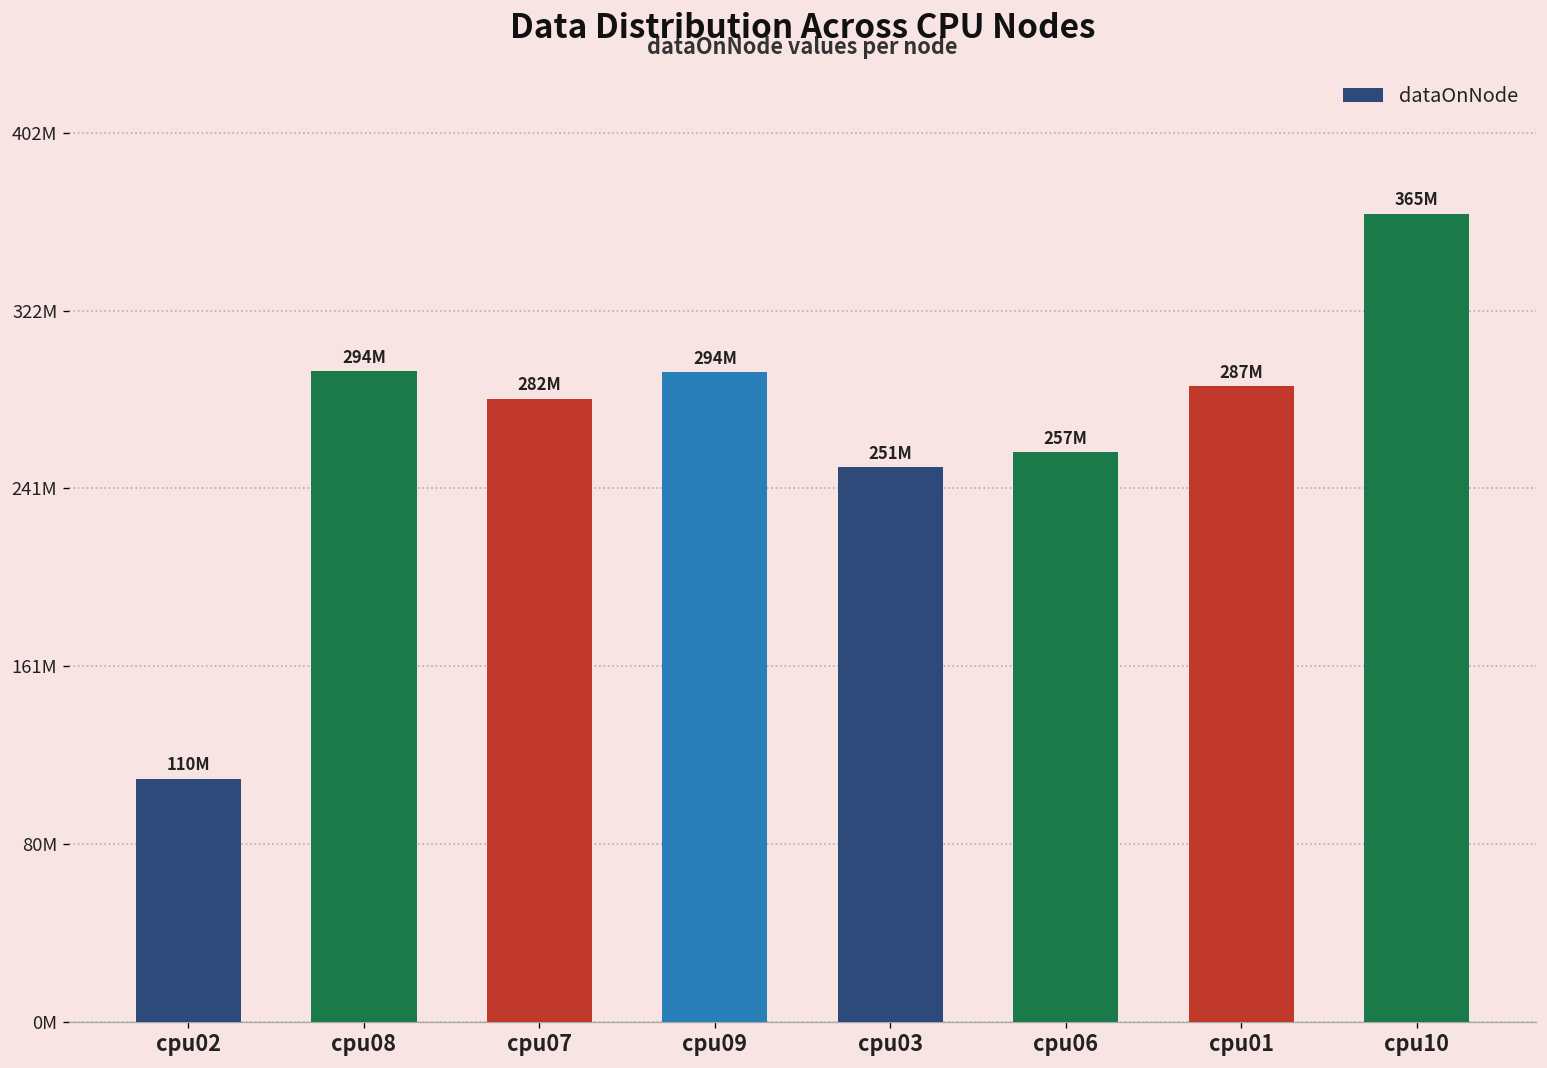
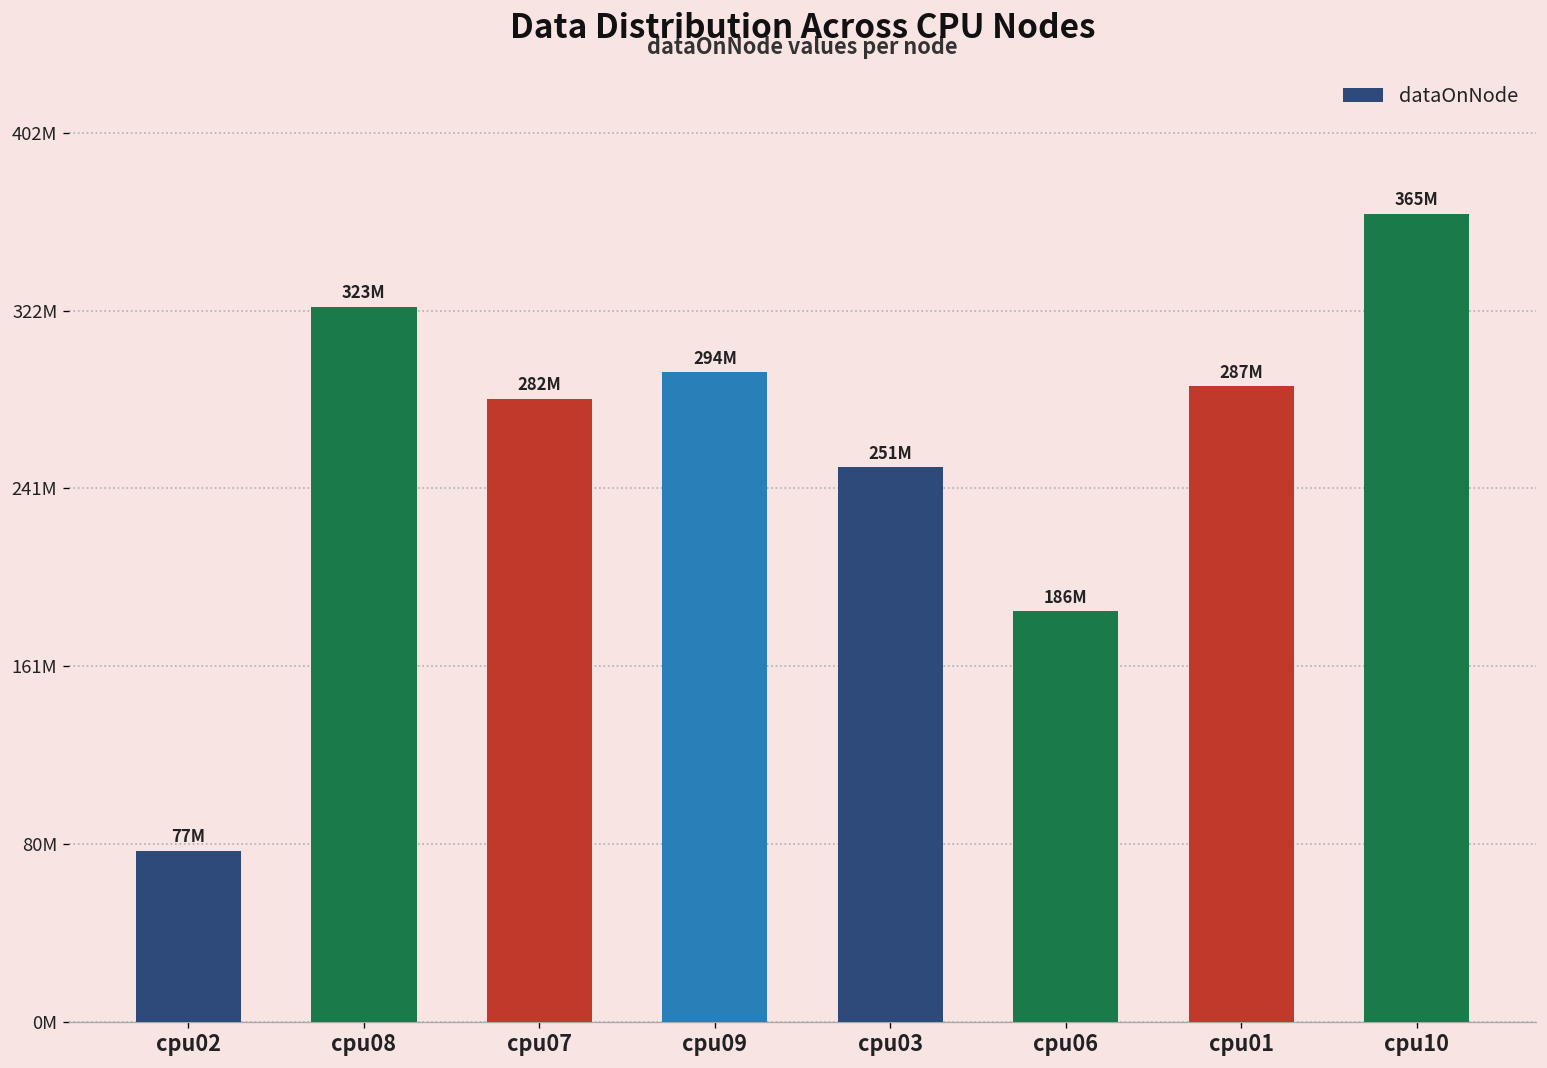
cpu02: 110M -> 77M
cpu08: 294M -> 323M
cpu06: 257M -> 186M
